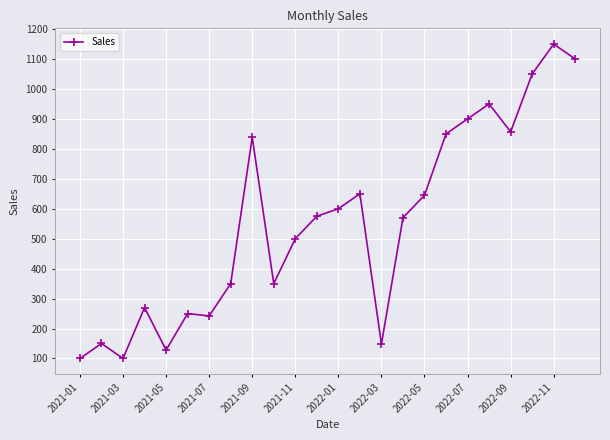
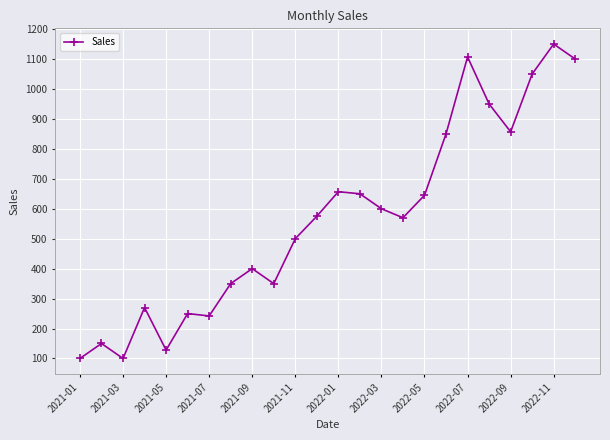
2021-09: 840 -> 400
2022-01: 600 -> 660
2022-03: 150 -> 600
2022-07: 900 -> 1110
